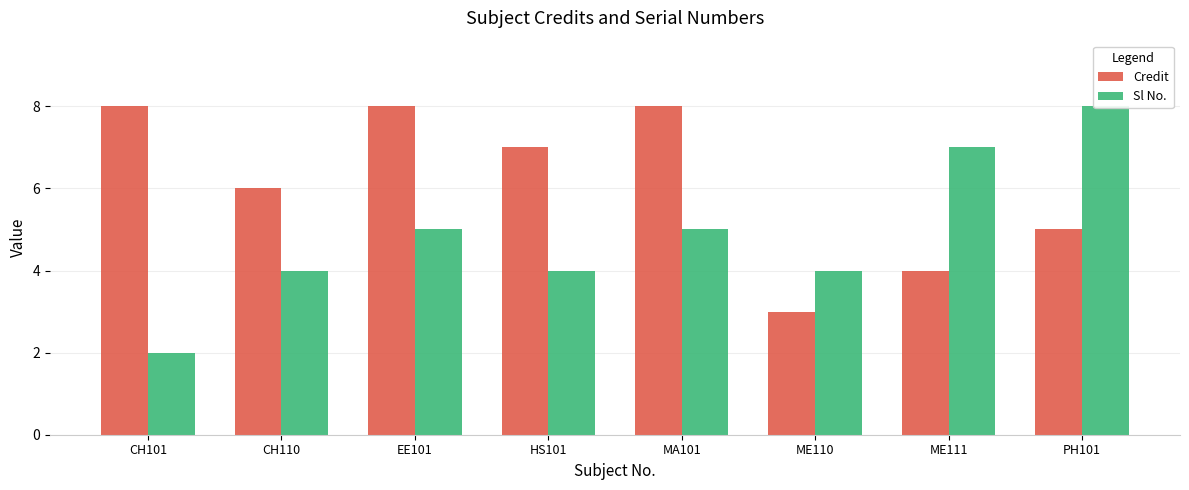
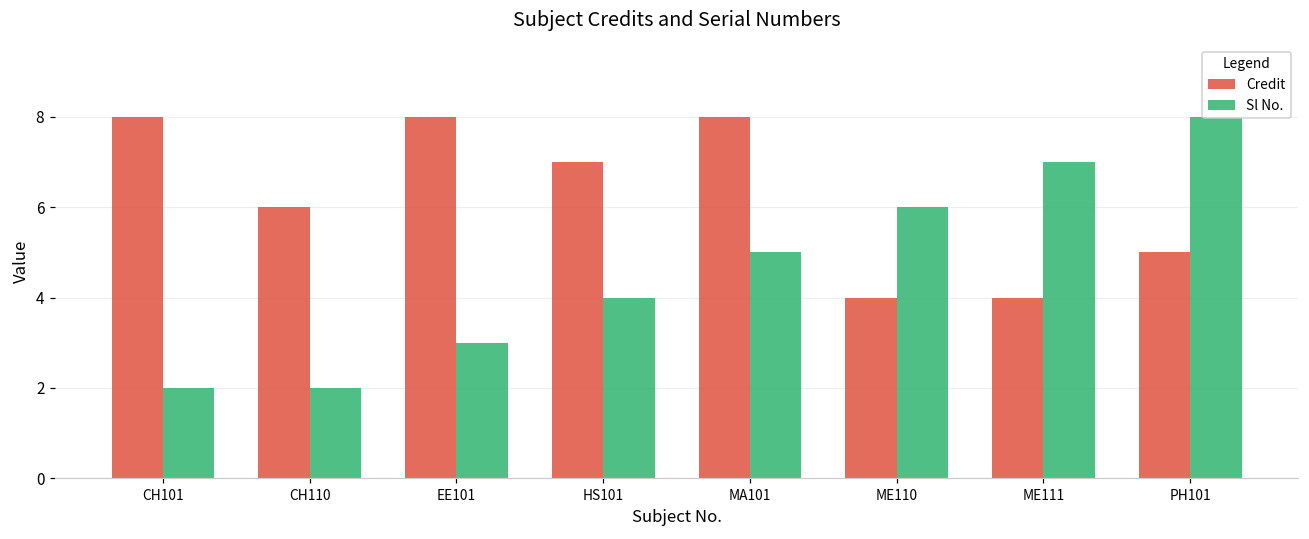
Sl No., CH110: 4 -> 2
Sl No., EE101: 5 -> 3
Credit, ME110: 3 -> 4
Sl No., ME110: 4 -> 6
